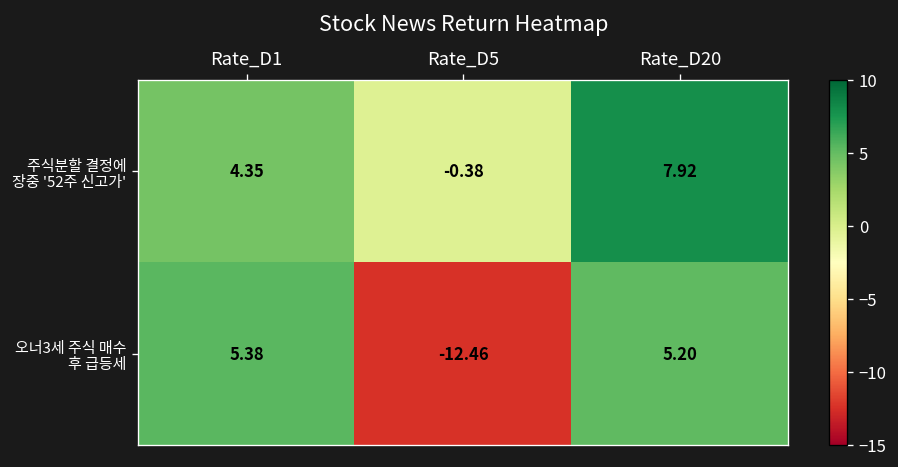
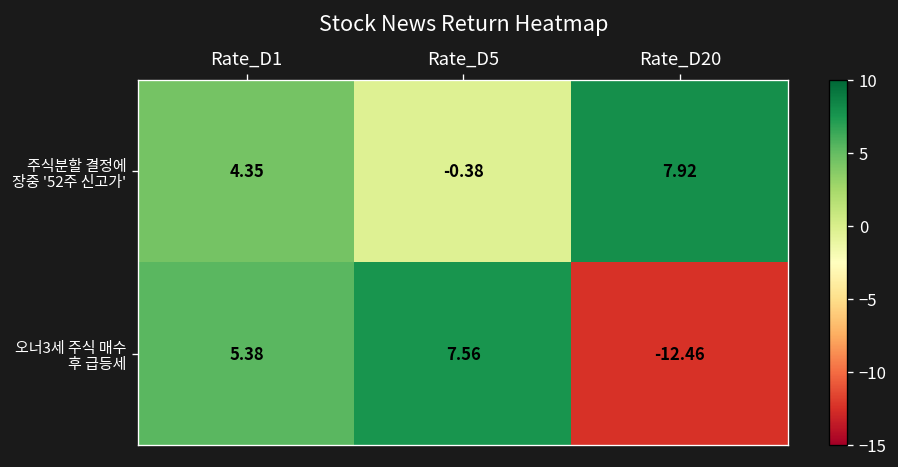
오너3세 주식 매수 후 급등세, Rate_D5: -12.46 -> 7.56
오너3세 주식 매수 후 급등세, Rate_D20: 5.20 -> -12.46
